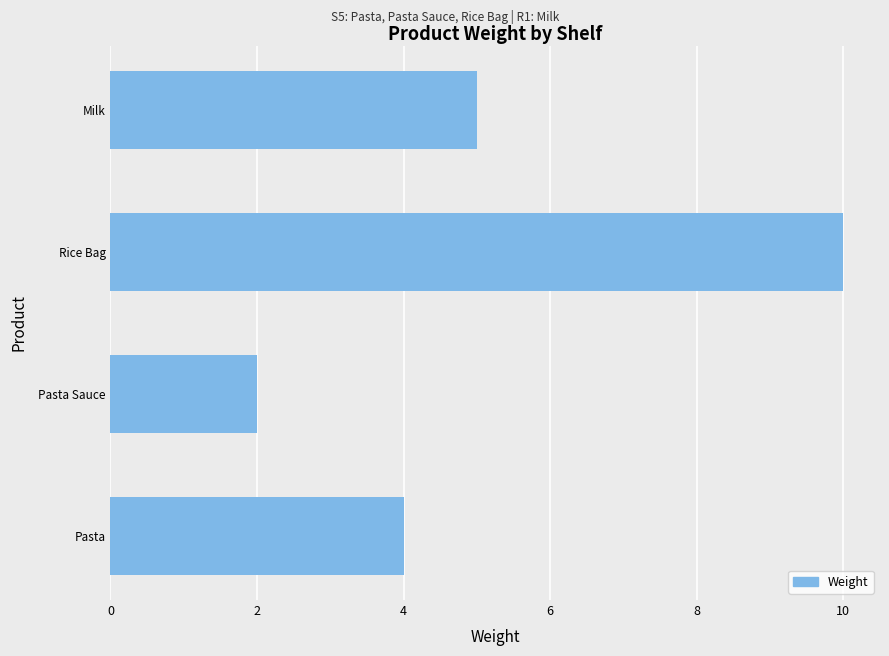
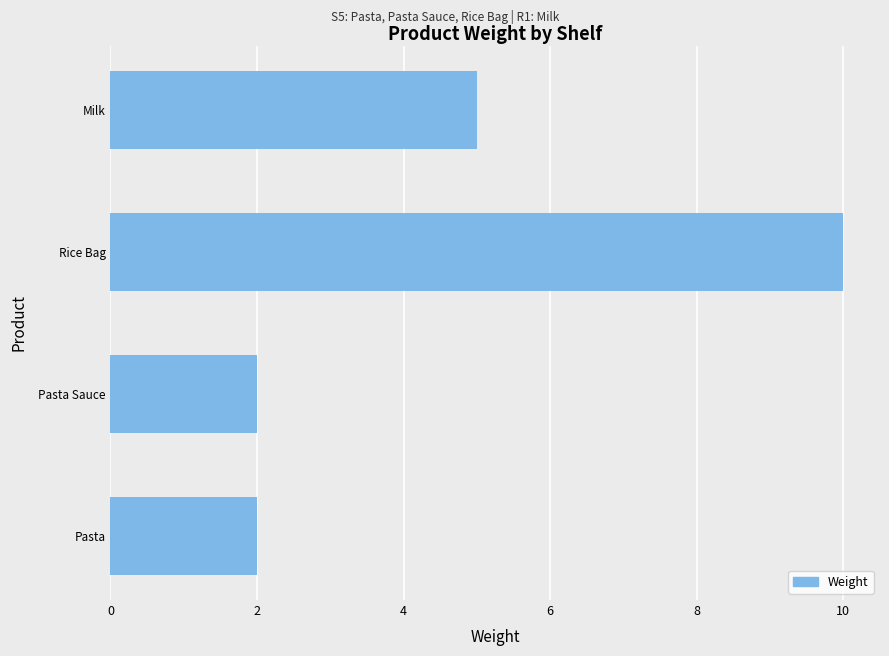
Pasta: 4 -> 2
